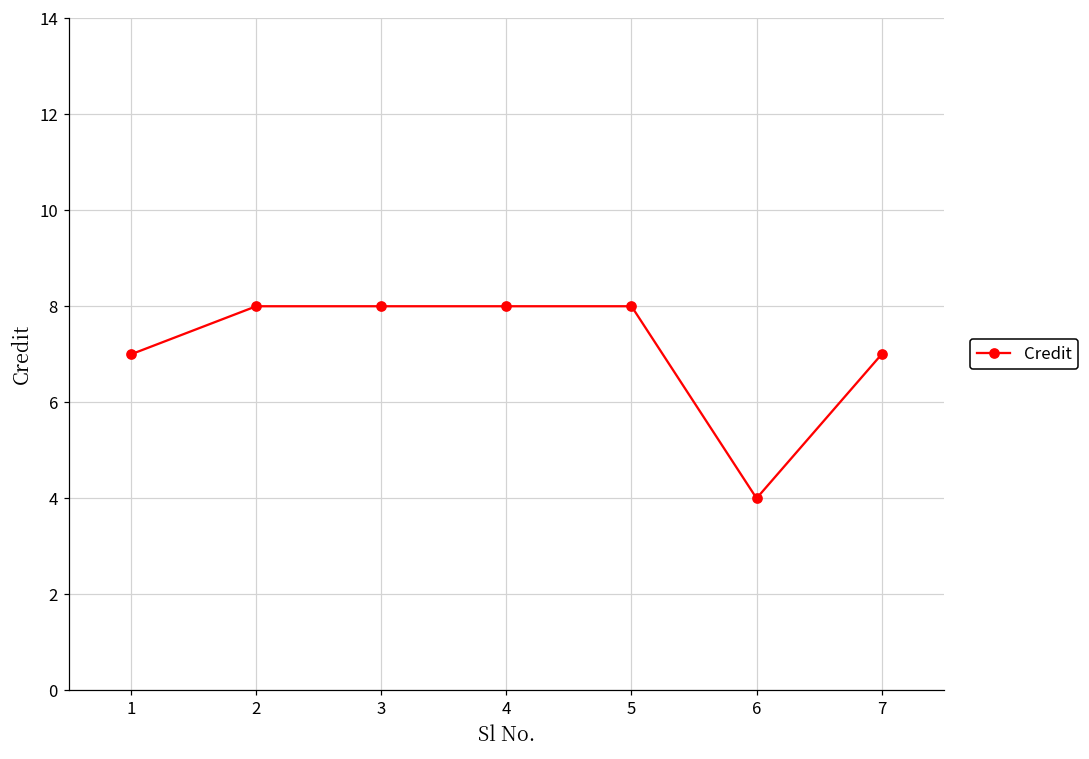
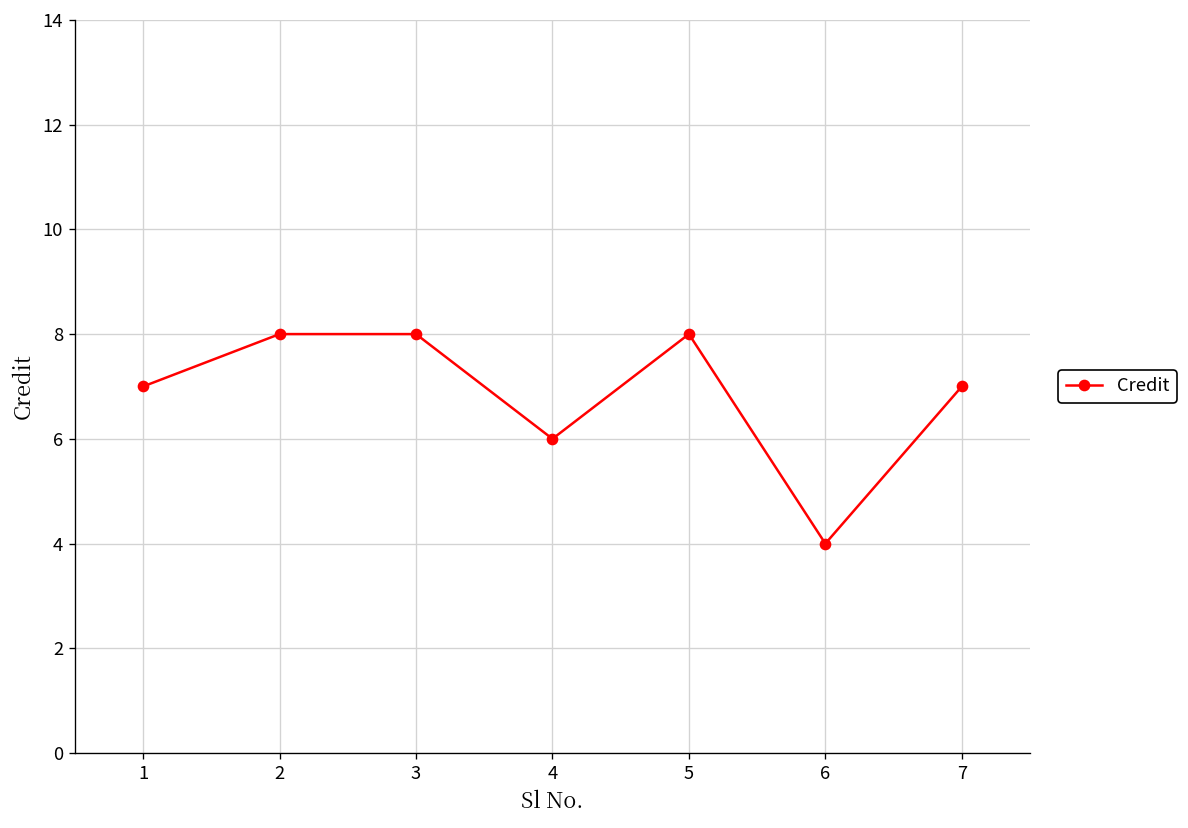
4: 8 -> 6
